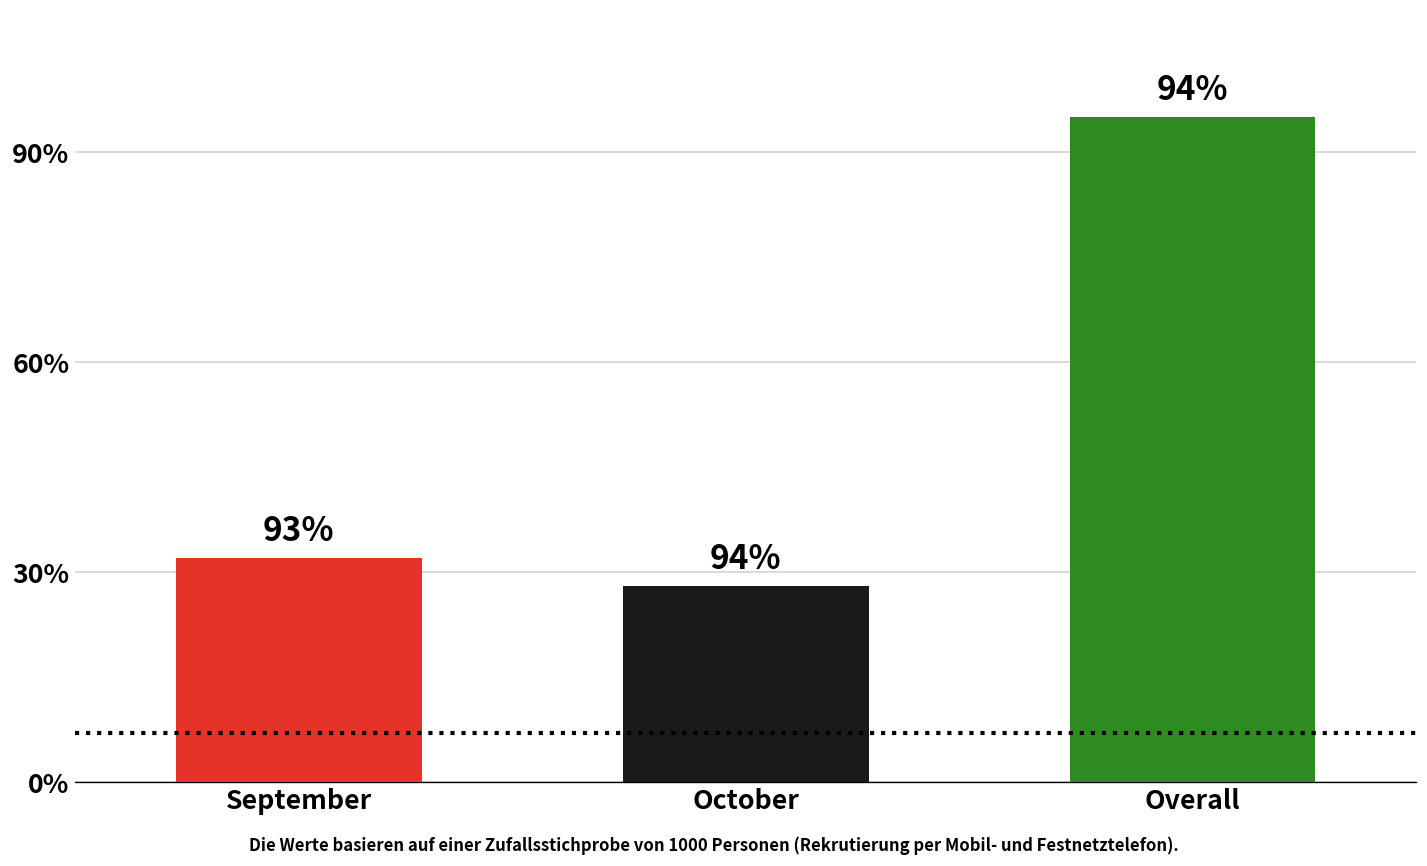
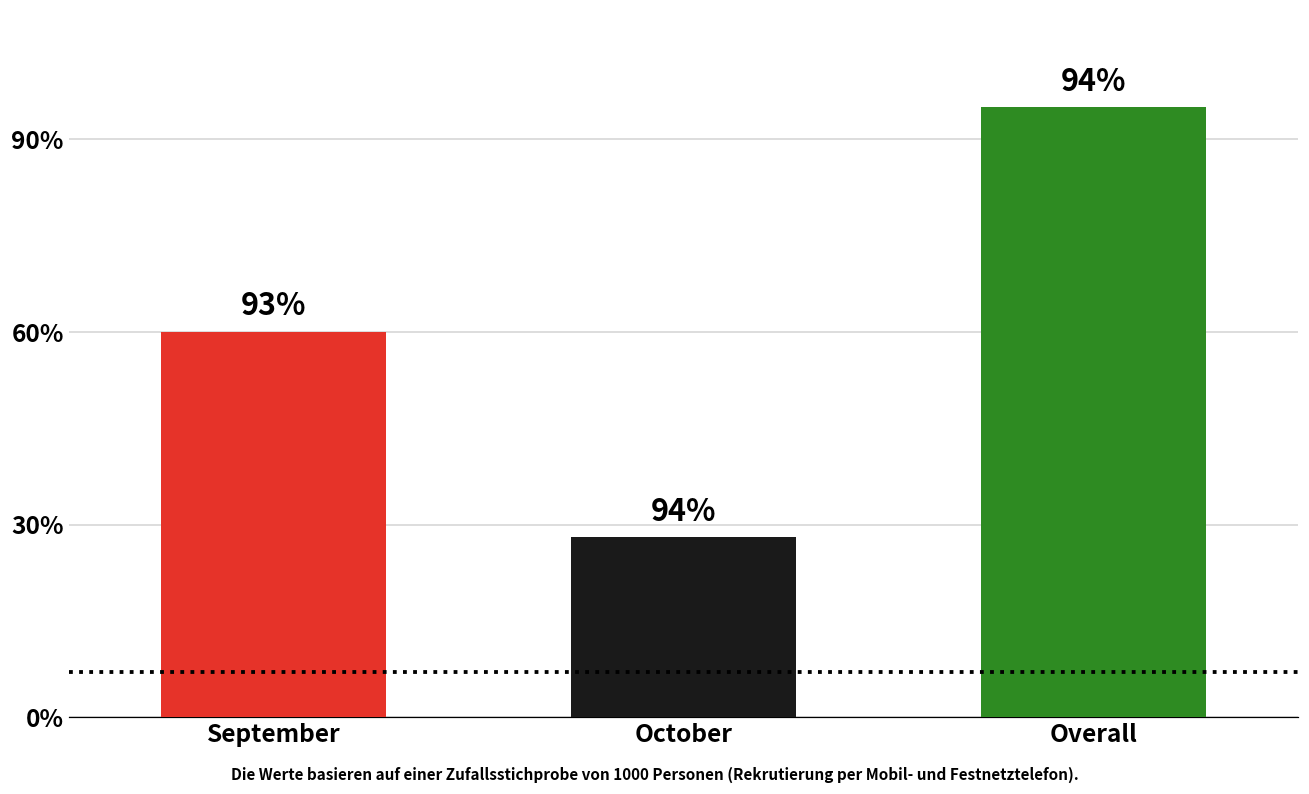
September: 32% -> 60%
